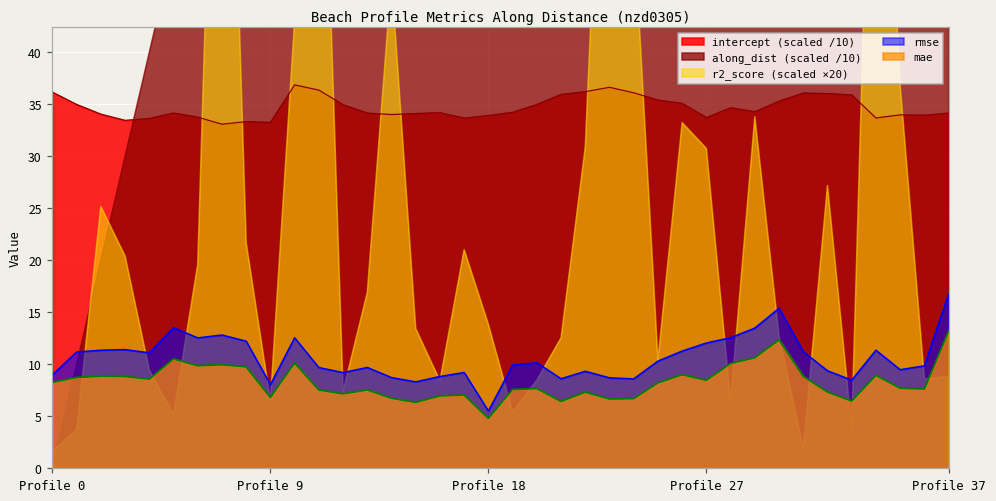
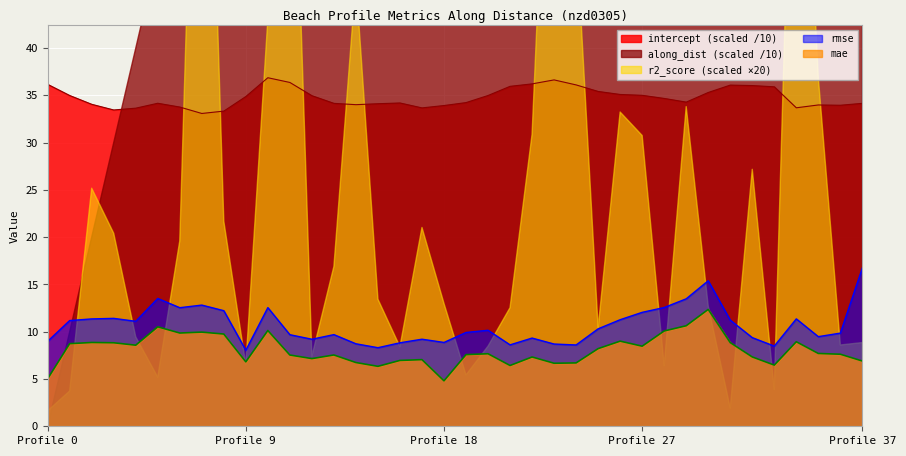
mae, Profile 0: 8 -> 5
intercept (scaled /10), Profile 9: 33 -> 35
r2_score (scaled ×20), Profile 18: 14 -> 13
rmse, Profile 18: 6 -> 9
intercept (scaled /10), Profile 27: 34 -> 35
mae, Profile 37: 13 -> 7
